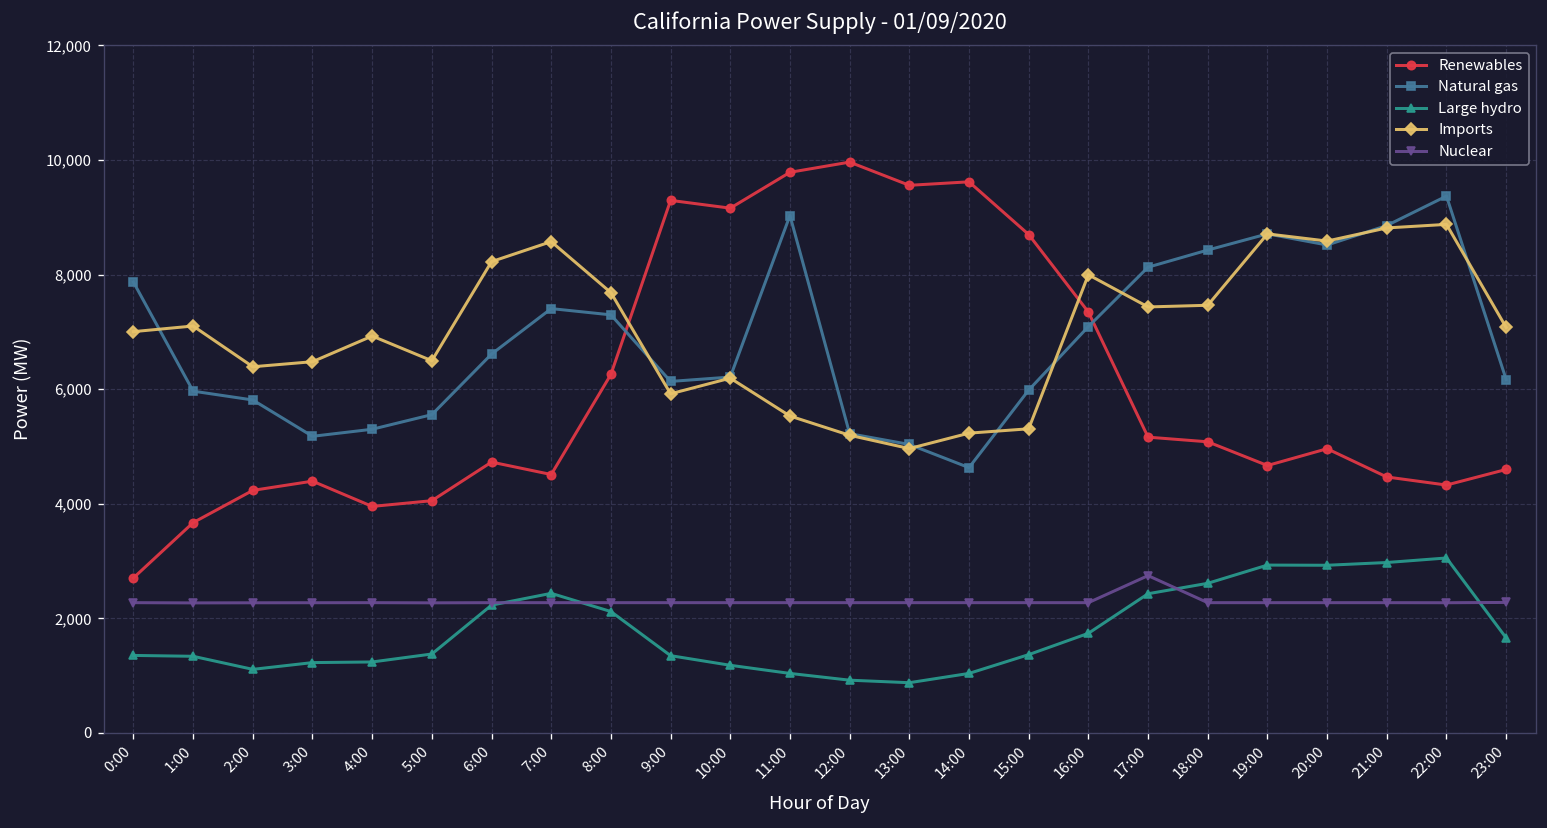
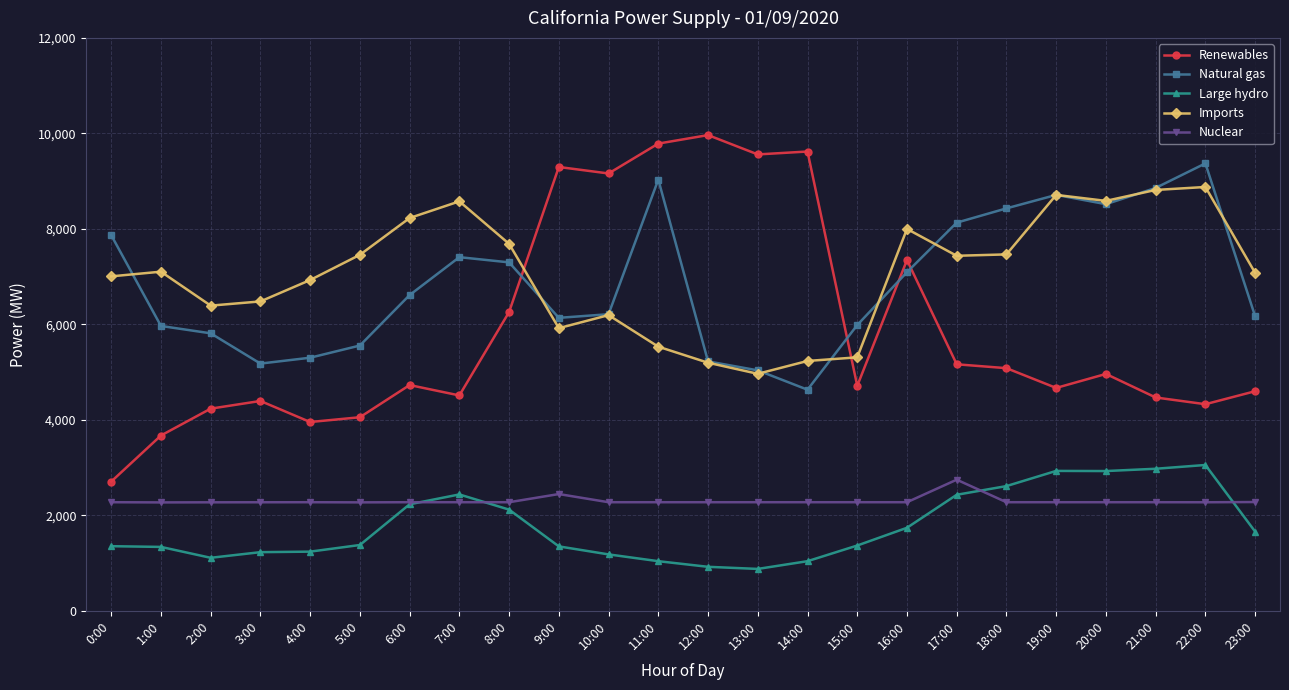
Imports, 5:00: 6,500 -> 7,500
Nuclear, 9:00: 2,300 -> 2,400
Renewables, 15:00: 8,700 -> 4,700
